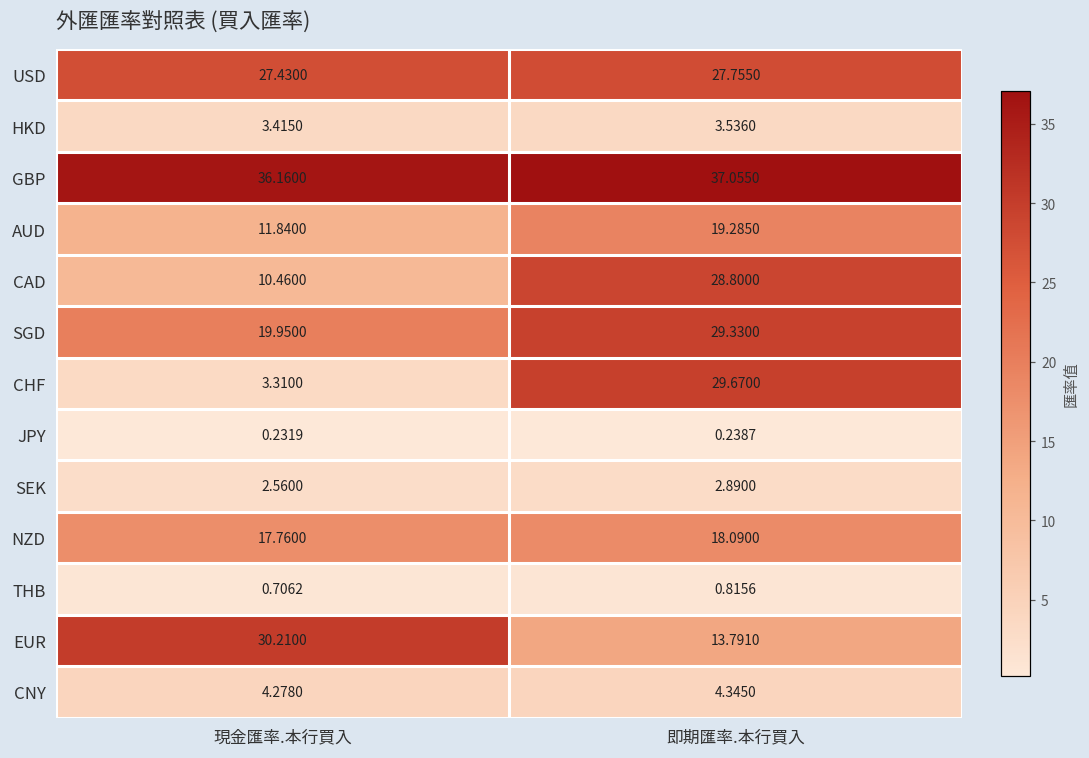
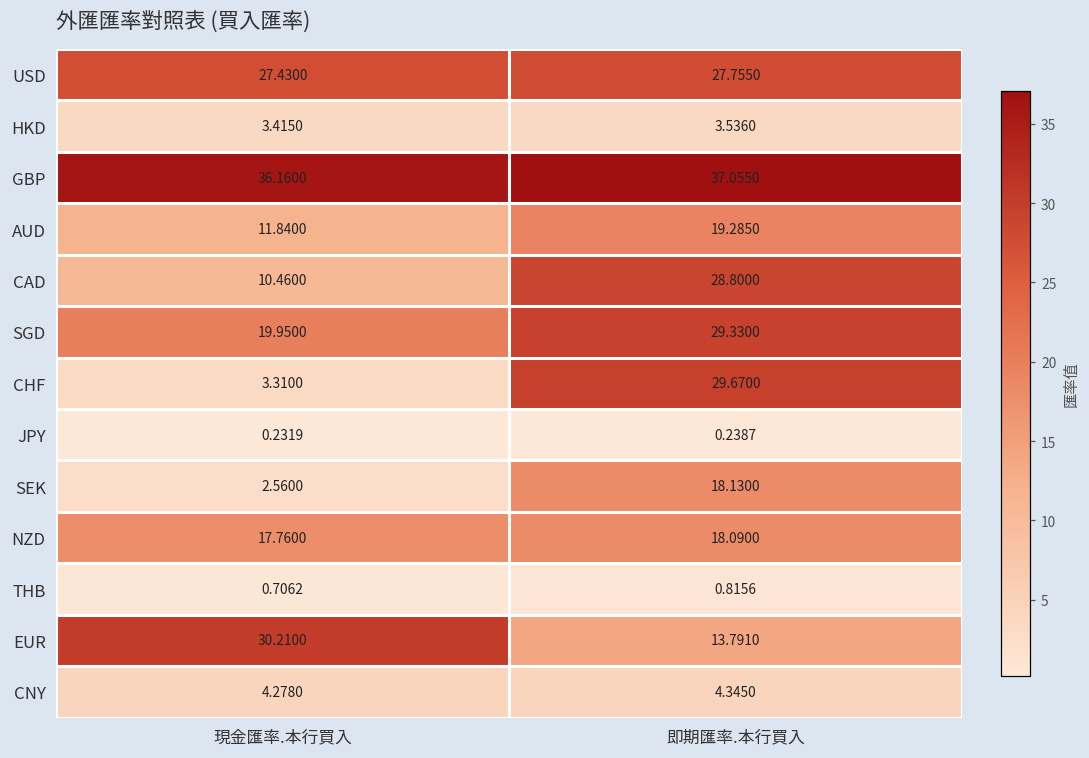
SEK, 即期匯率.本行買入: 2.8900 -> 18.1300
